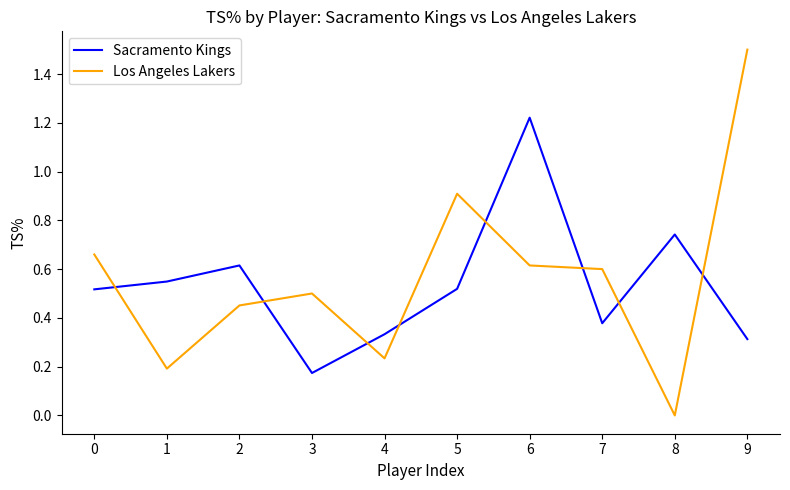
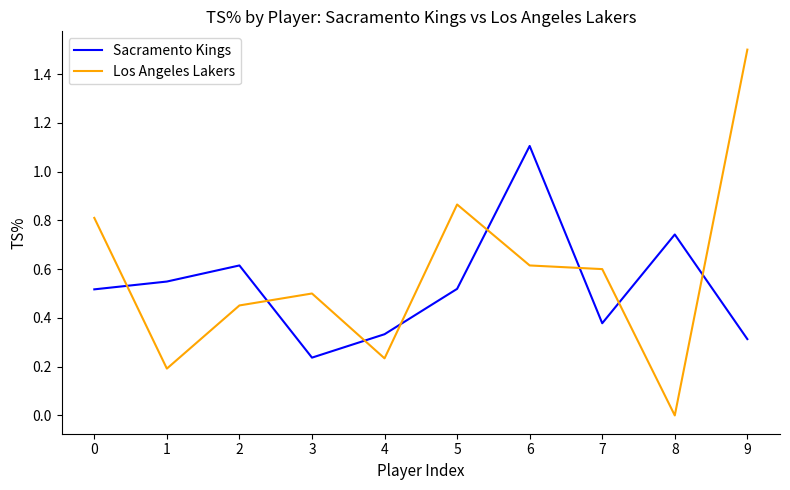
Los Angeles Lakers, 0: 0.66 -> 0.81
Sacramento Kings, 3: 0.17 -> 0.24
Los Angeles Lakers, 5: 0.91 -> 0.87
Sacramento Kings, 6: 1.22 -> 1.11
